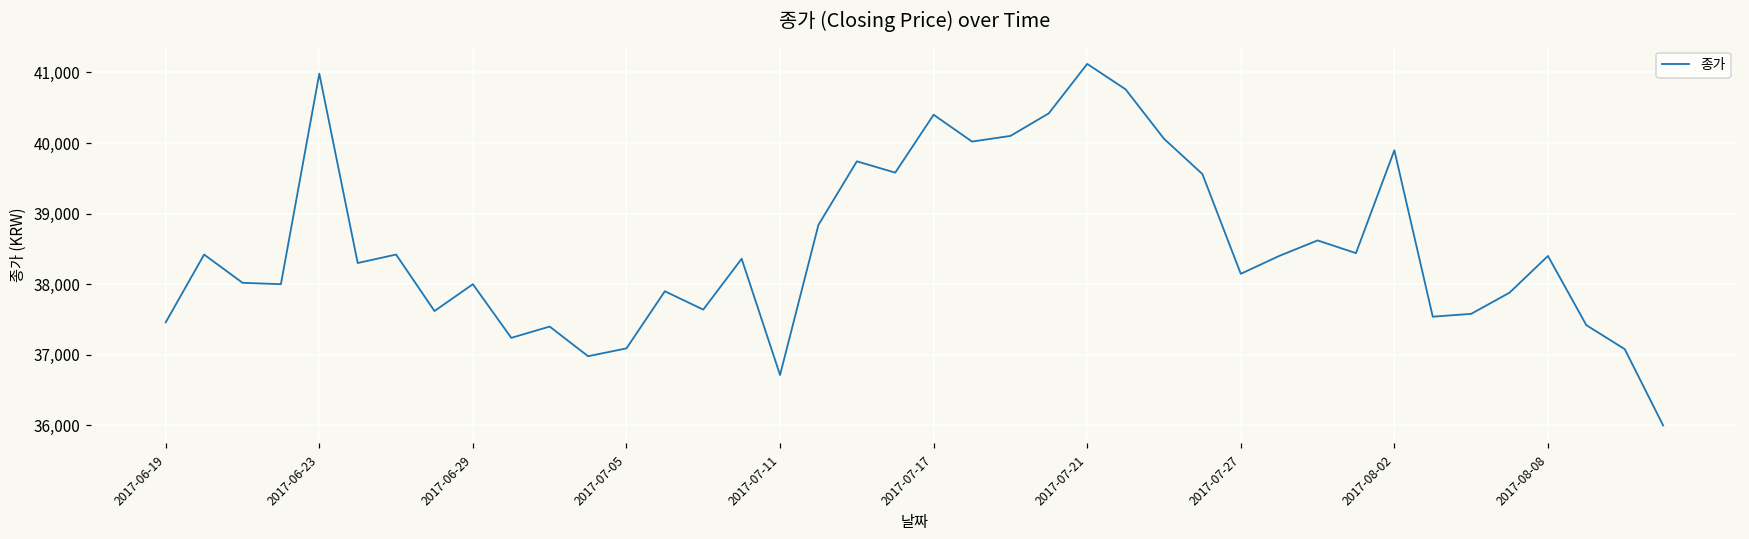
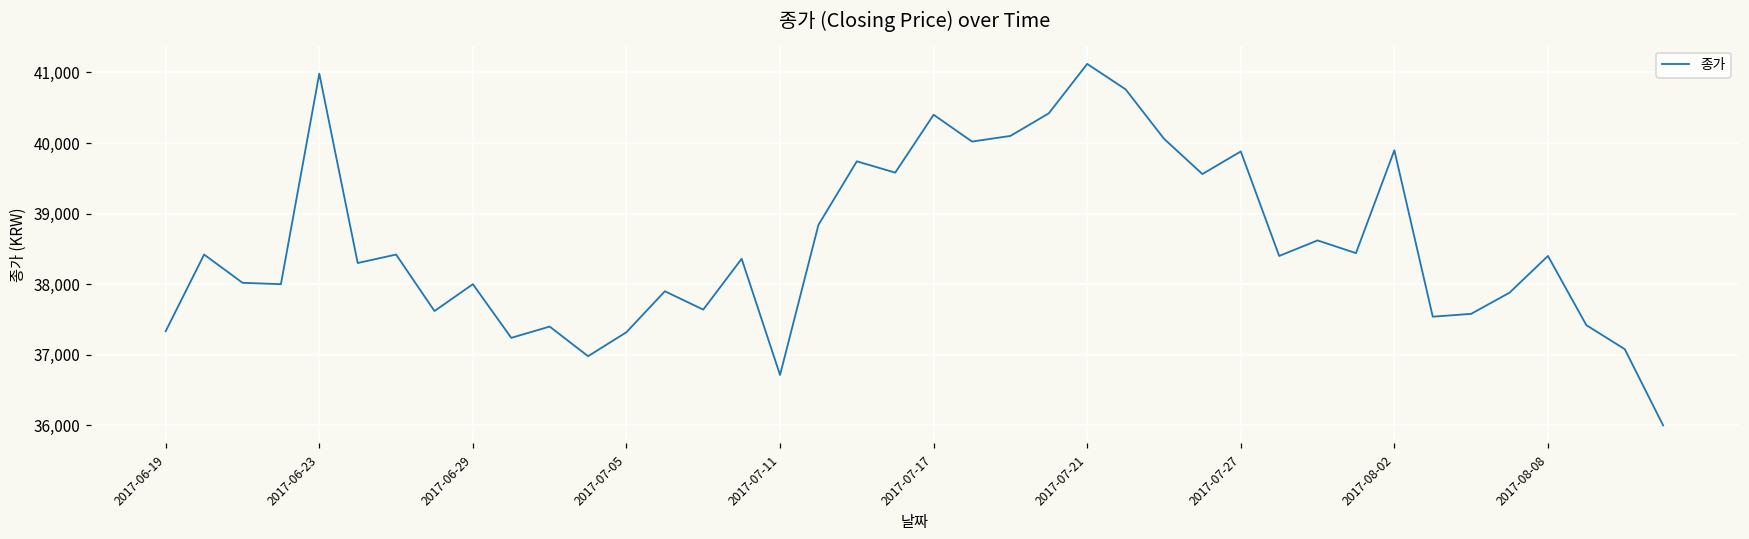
2017-06-19: 37,500 -> 37,300
2017-07-05: 37,100 -> 37,300
2017-07-27: 38,100 -> 39,900
